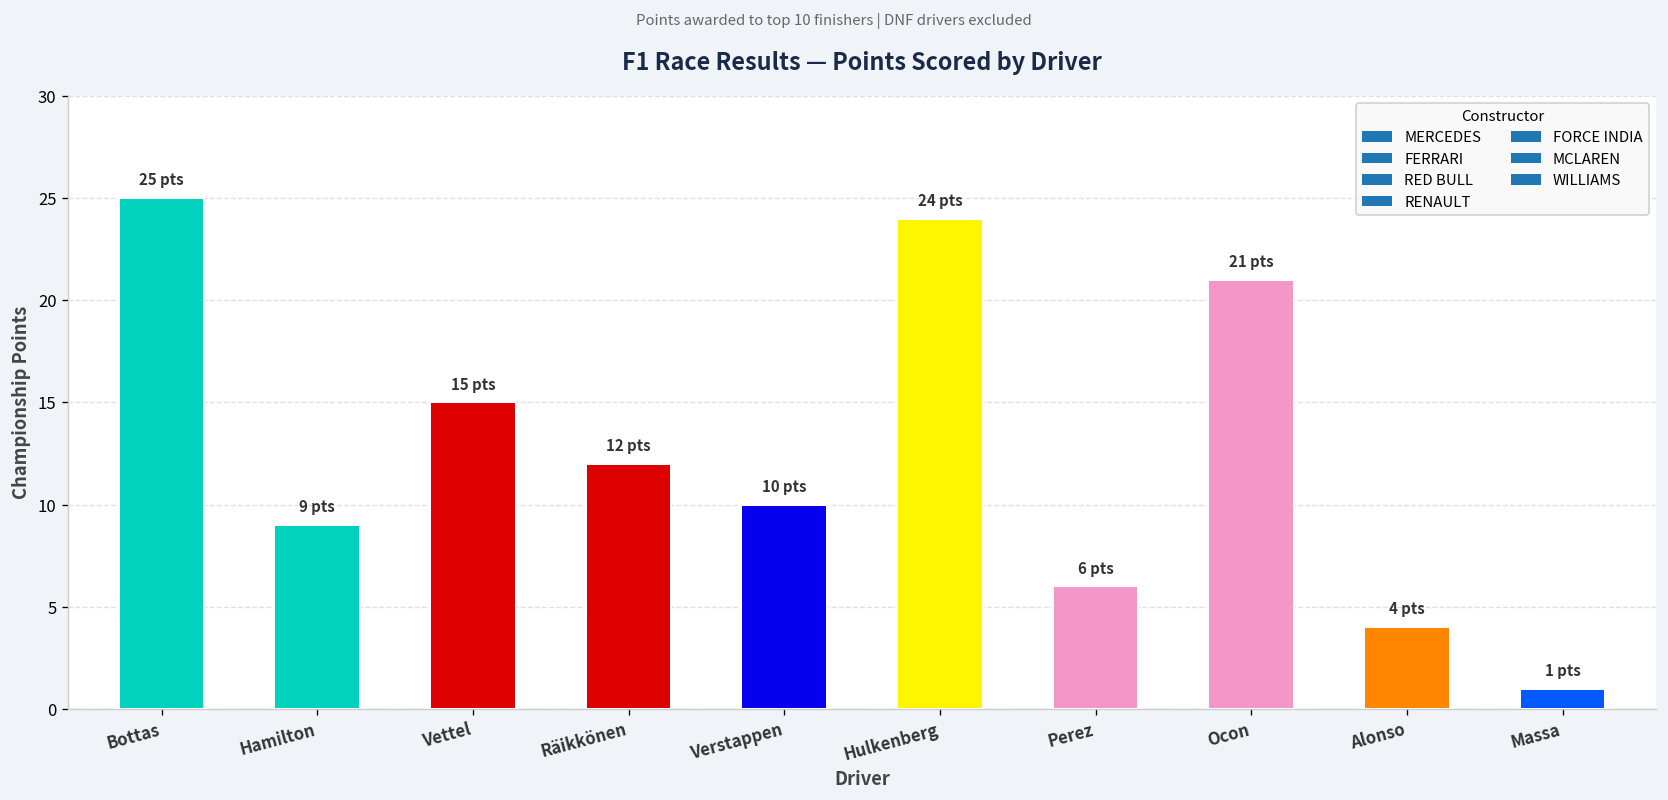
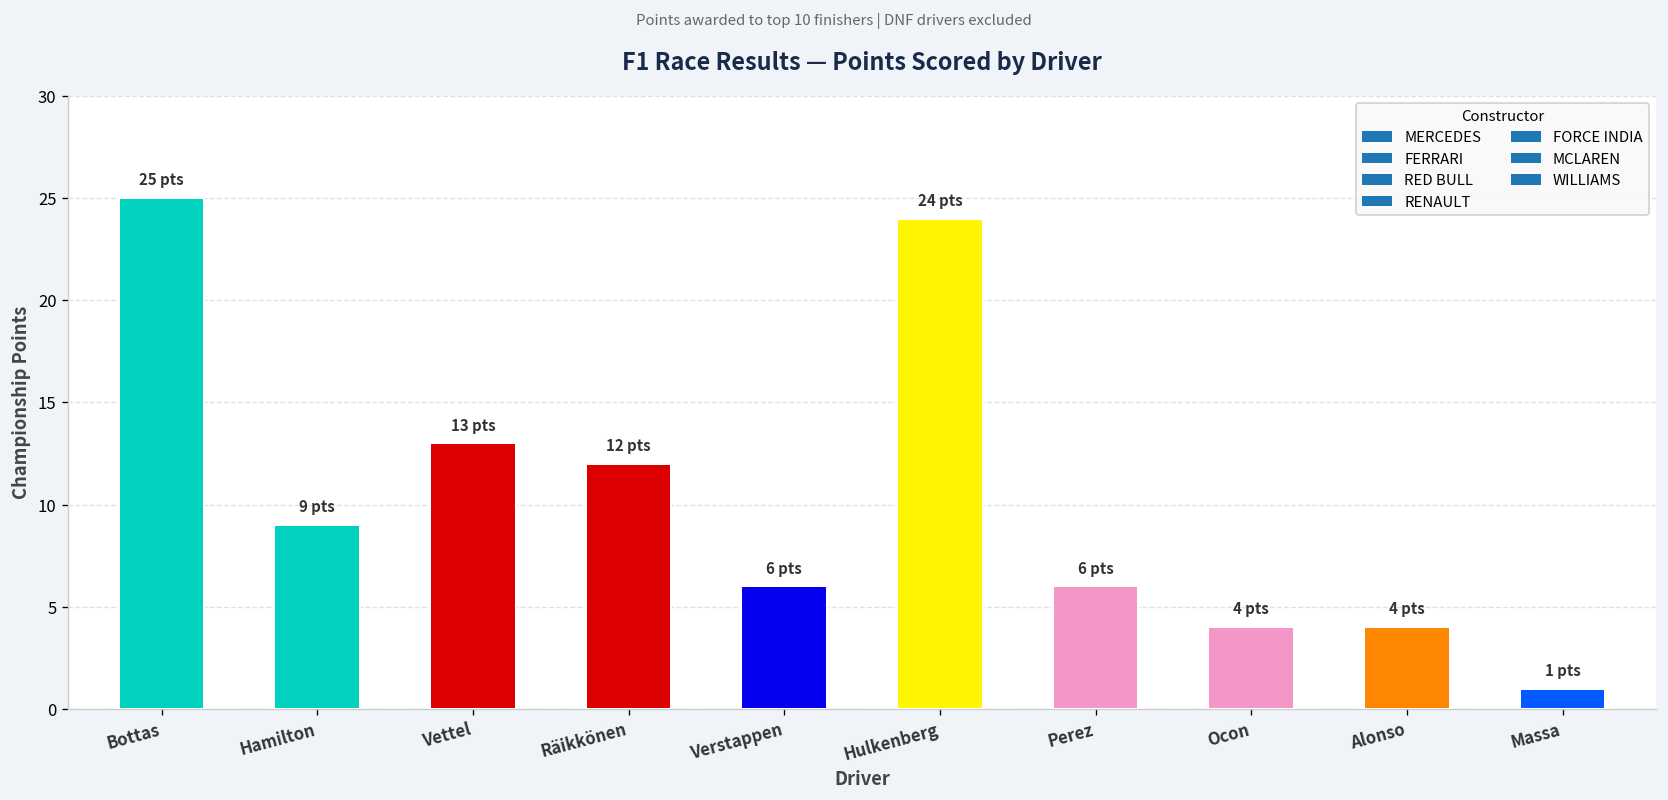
Vettel: 15 -> 13
Verstappen: 10 -> 6
Ocon: 21 -> 4
